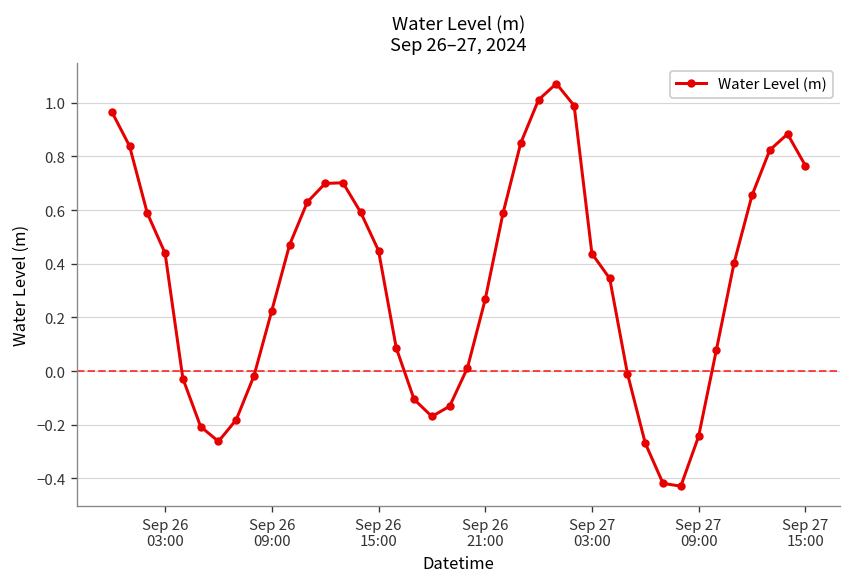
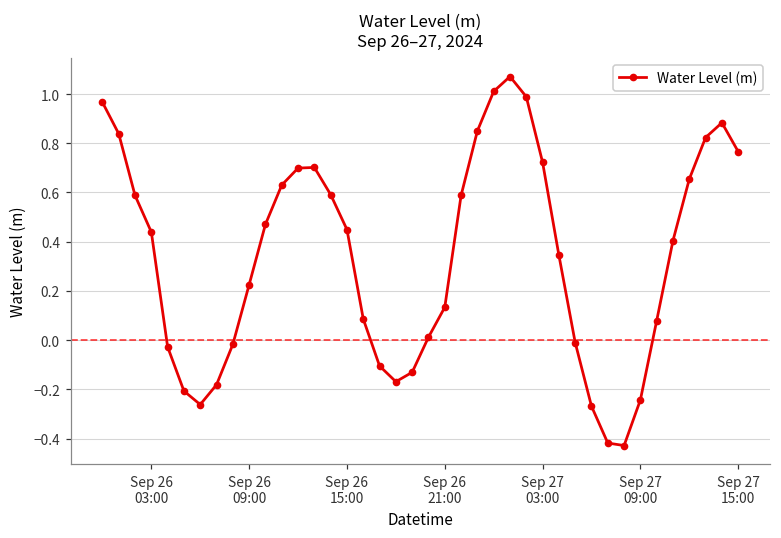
Sep 26 21:00: 0.27 -> 0.13
Sep 27 03:00: 0.44 -> 0.72
